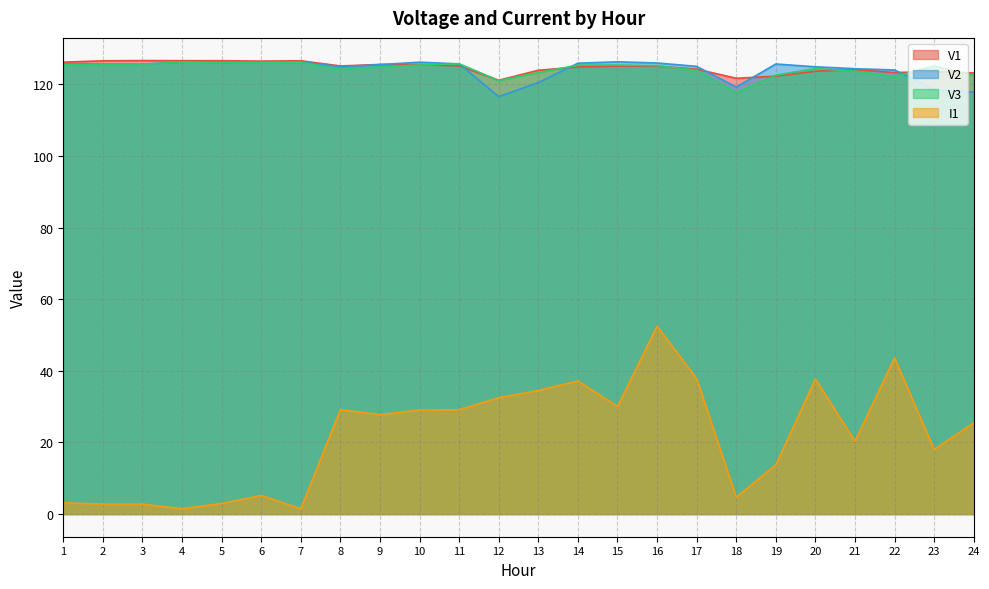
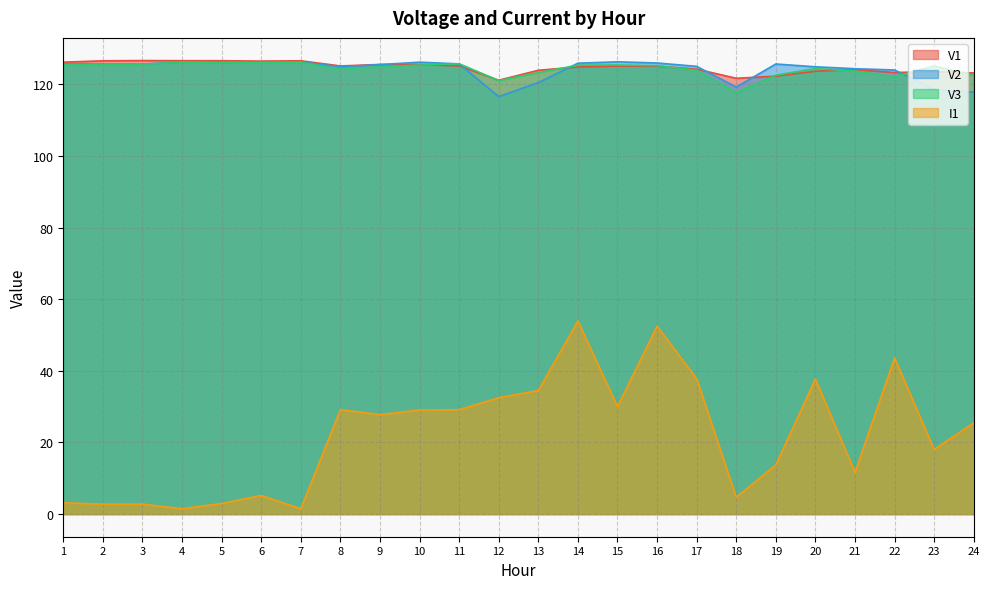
I1, 14: 37 -> 54
I1, 21: 20 -> 12
